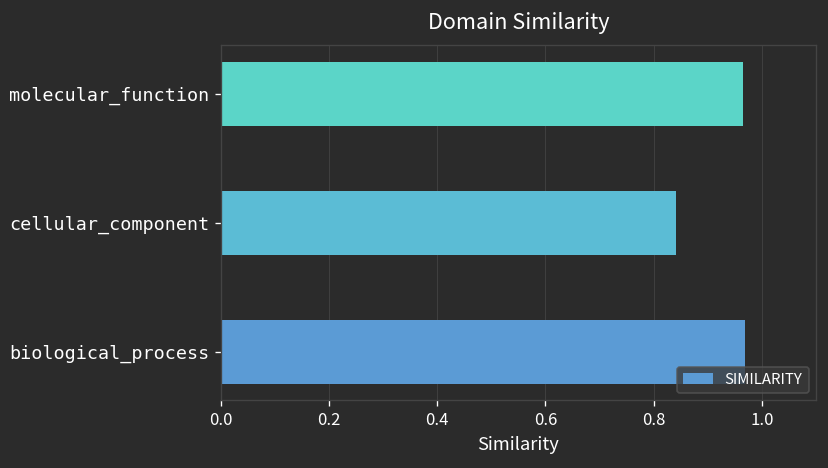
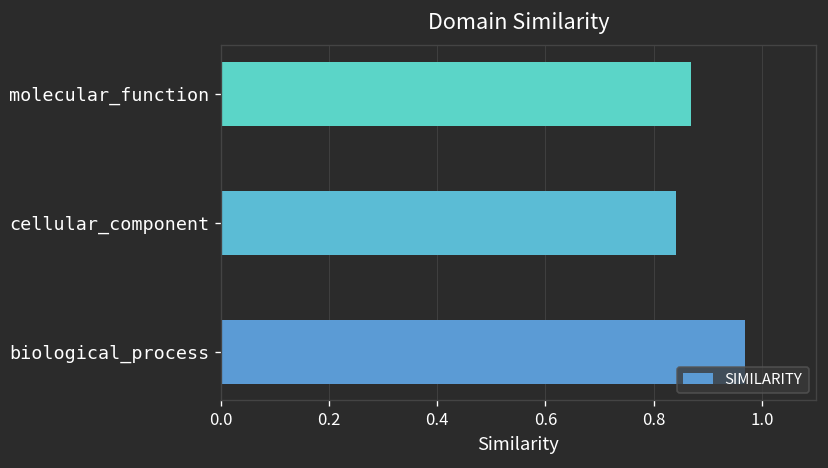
molecular_function: 0.96 -> 0.87
